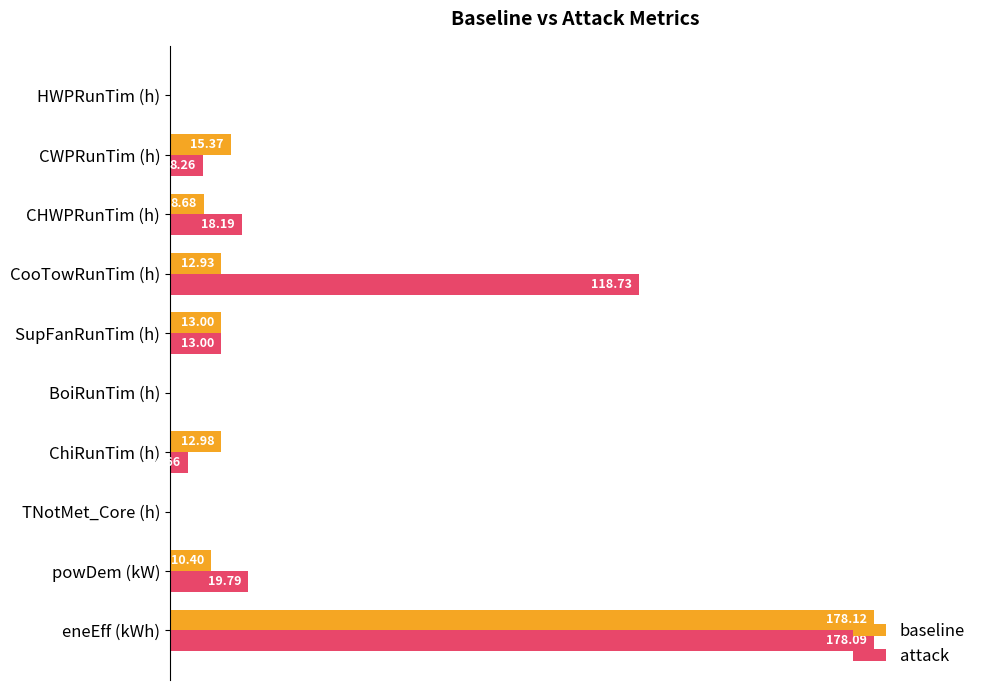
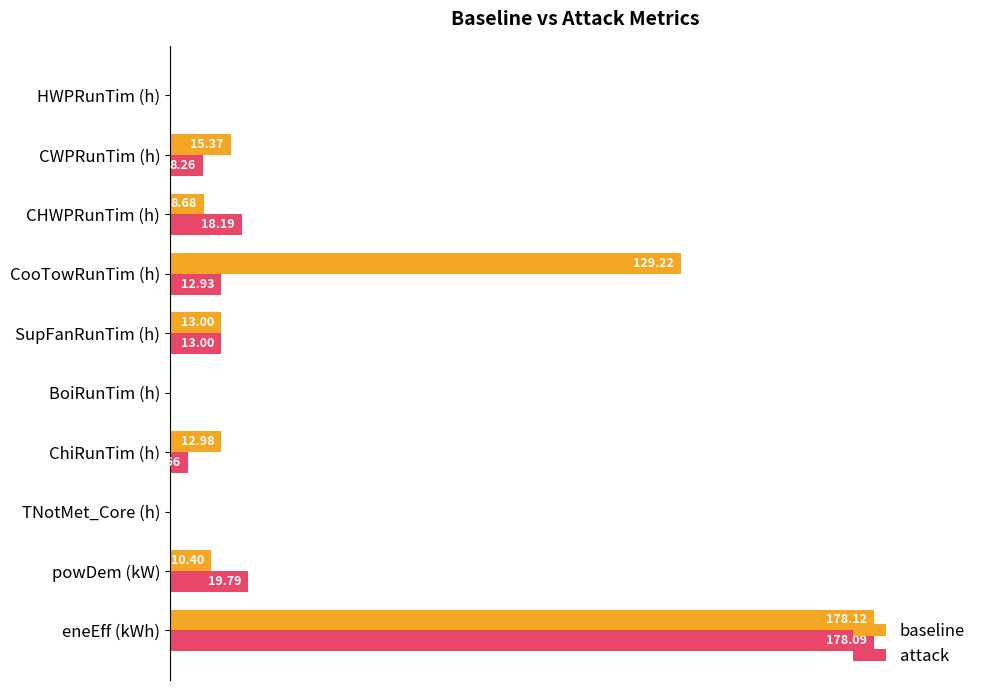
baseline, CooTowRunTim (h): 12.93 -> 129.22
attack, CooTowRunTim (h): 118.73 -> 12.93
